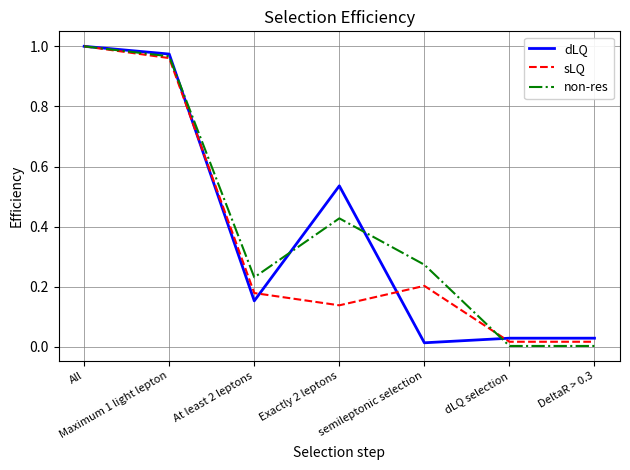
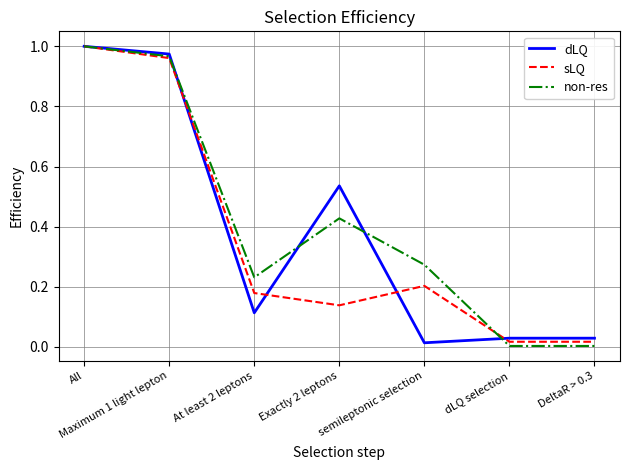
dLQ, At least 2 leptons: 0.15 -> 0.11
